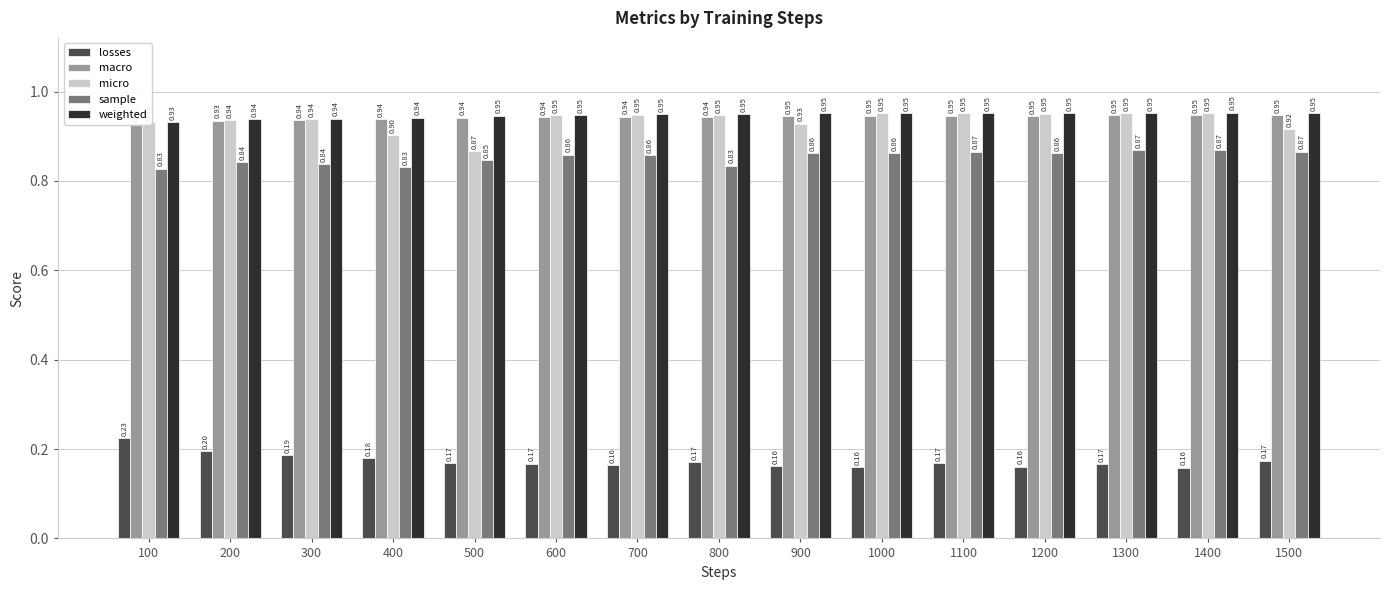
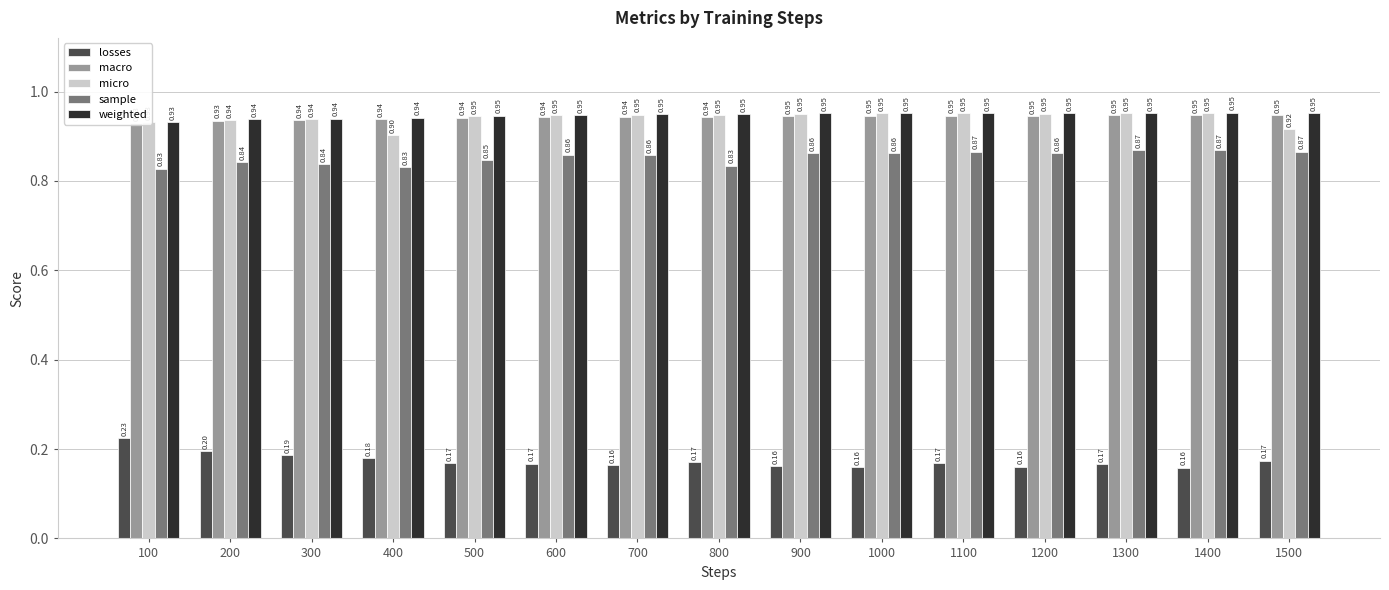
micro, 500: 0.87 -> 0.95
micro, 900: 0.93 -> 0.95
